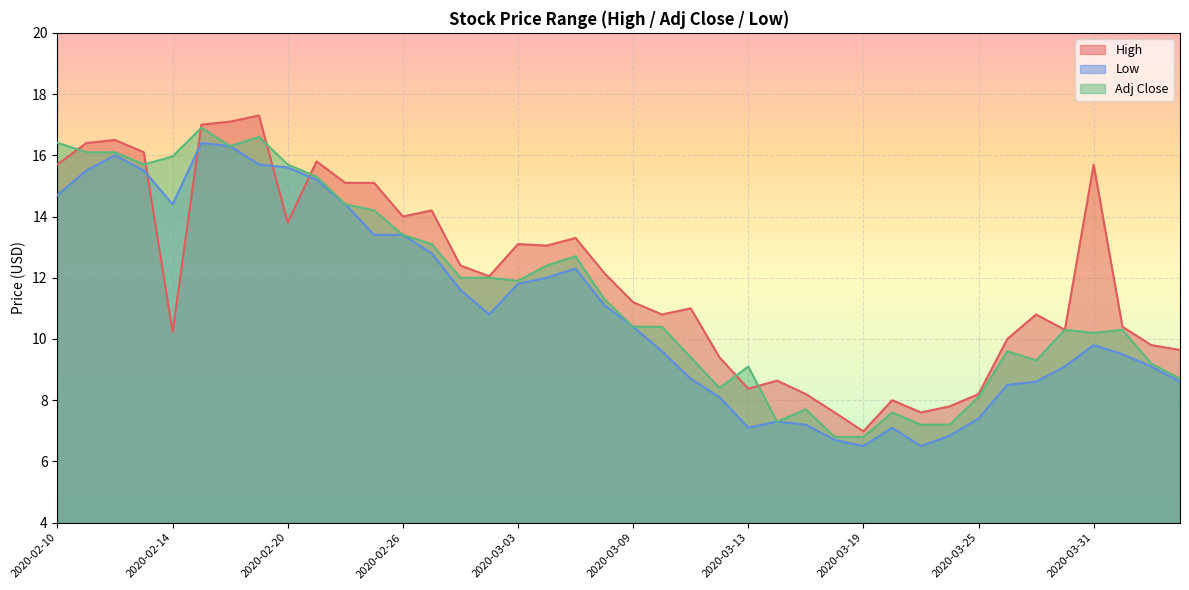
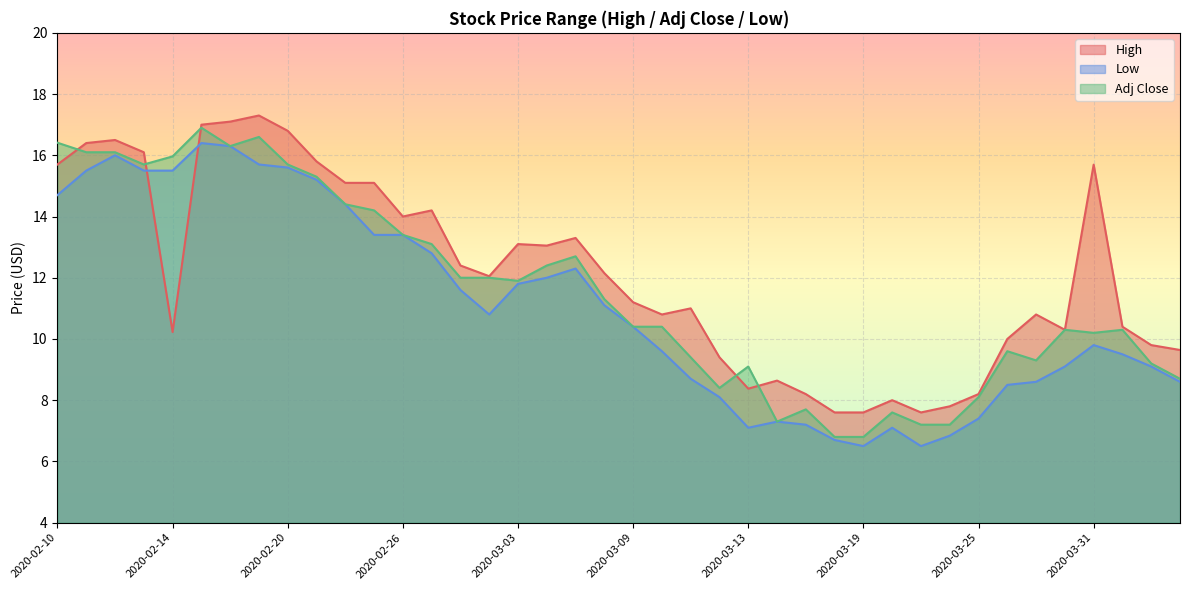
Low, 2020-02-14: 14.4 -> 15.5
High, 2020-02-20: 13.8 -> 16.8
High, 2020-03-19: 7.0 -> 7.6
